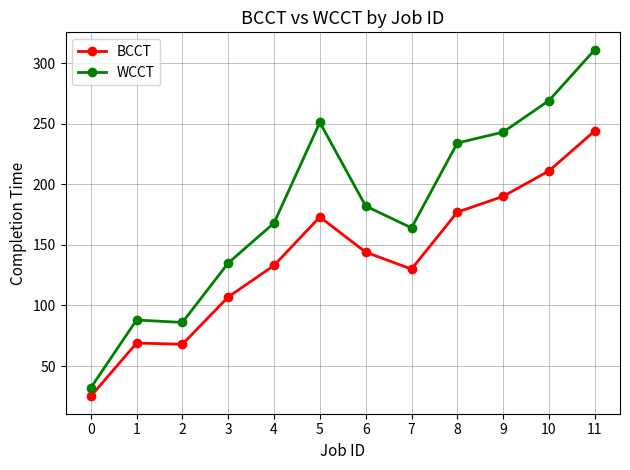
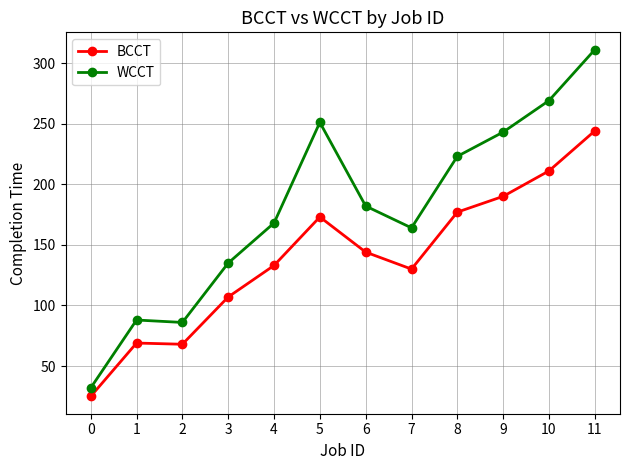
WCCT, 8: 234 -> 223
